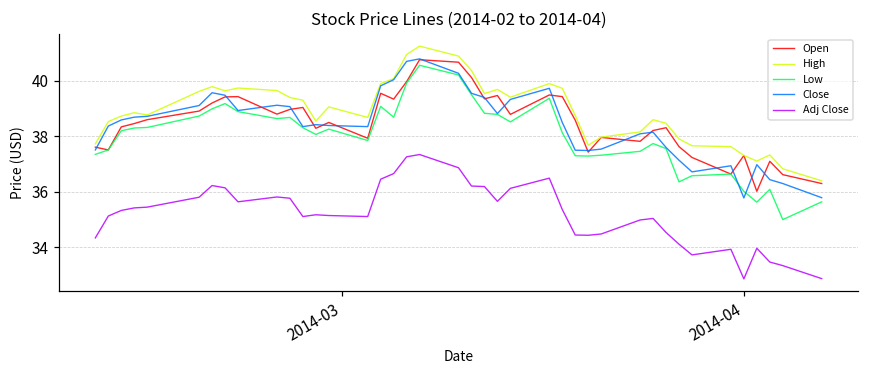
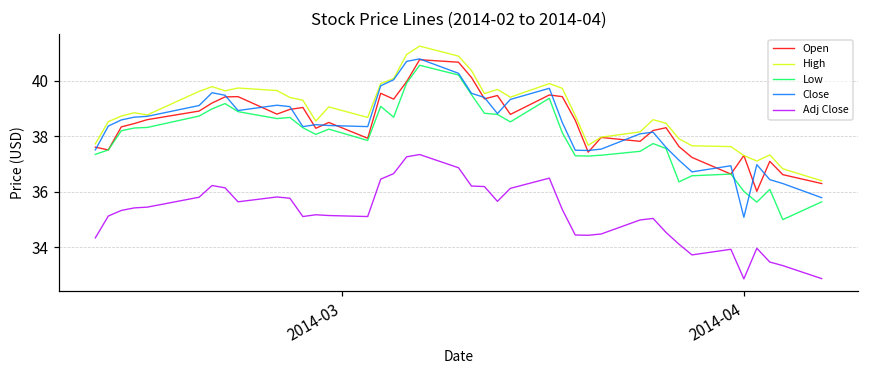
Close, 2014-04: 35.8 -> 35.1
